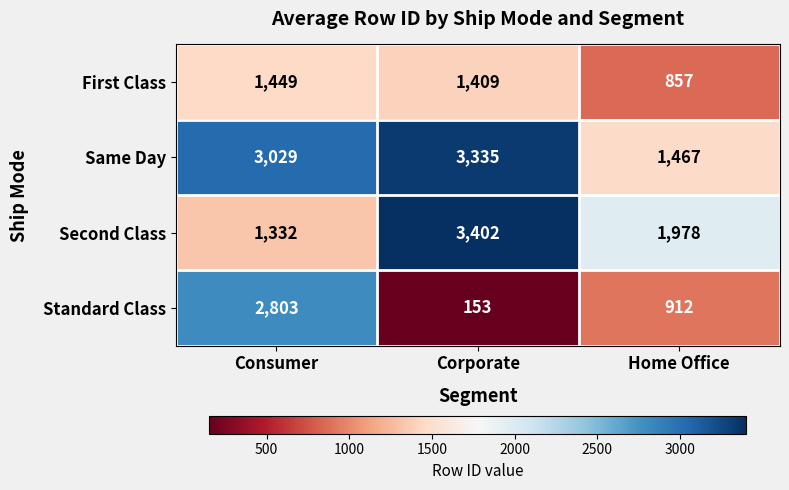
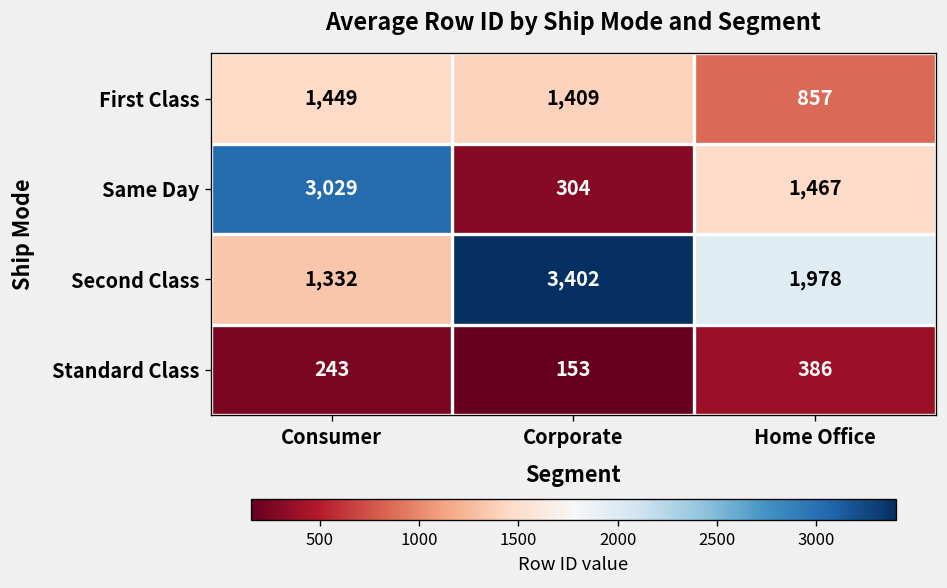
Same Day, Corporate: 3,335 -> 304
Standard Class, Consumer: 2,803 -> 243
Standard Class, Home Office: 912 -> 386
